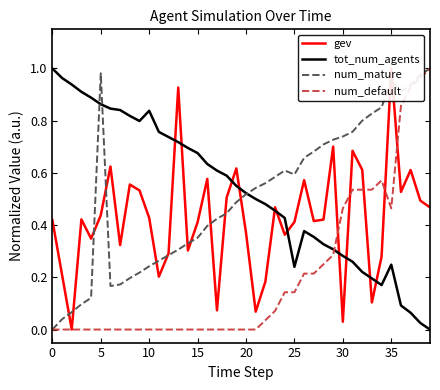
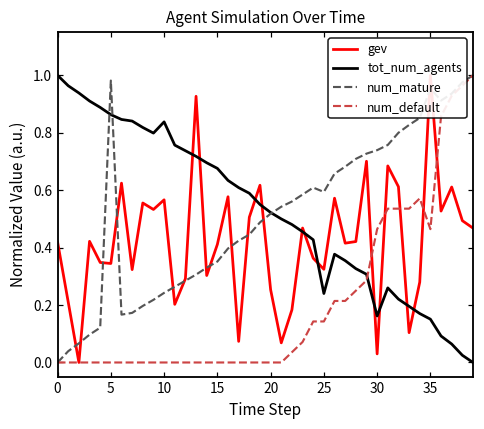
gev, 5: 0.44 -> 0.34
gev, 10: 0.43 -> 0.57
gev, 20: 0.37 -> 0.25
gev, 25: 0.41 -> 0.32
tot_num_agents, 30: 0.28 -> 0.16
tot_num_agents, 35: 0.25 -> 0.15
